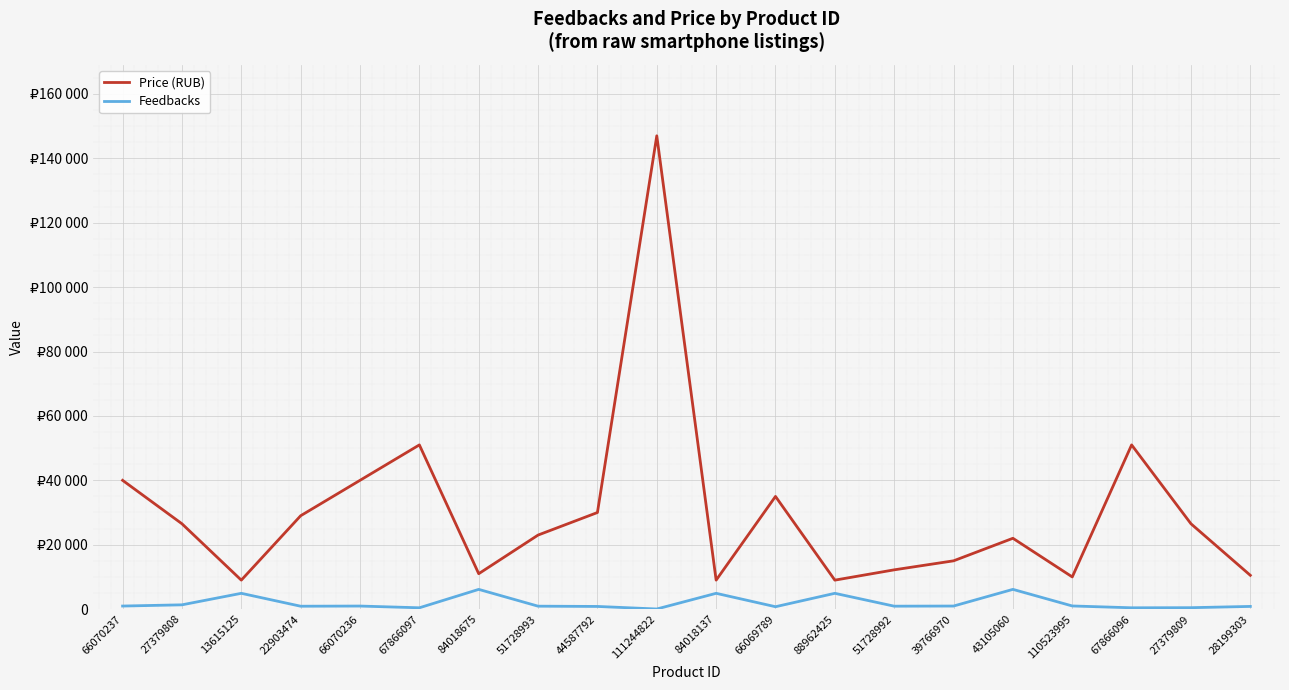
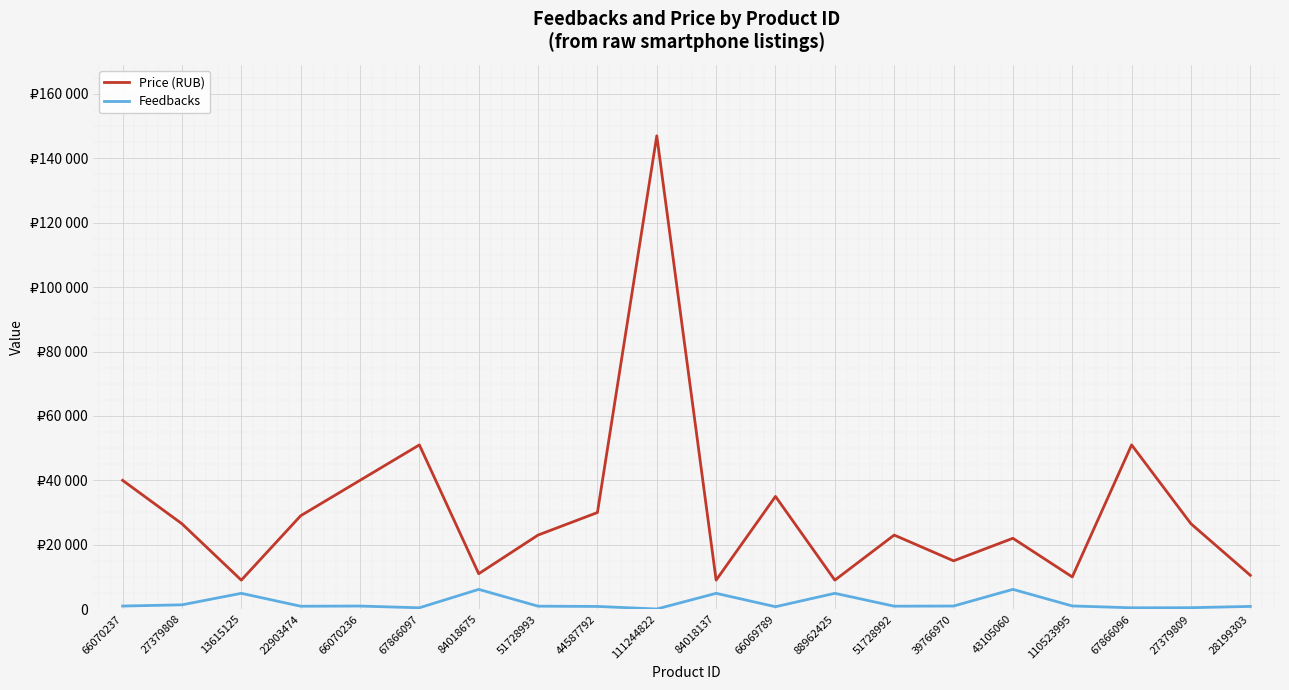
Price (RUB), 51728992: ₽12000 -> ₽23000
